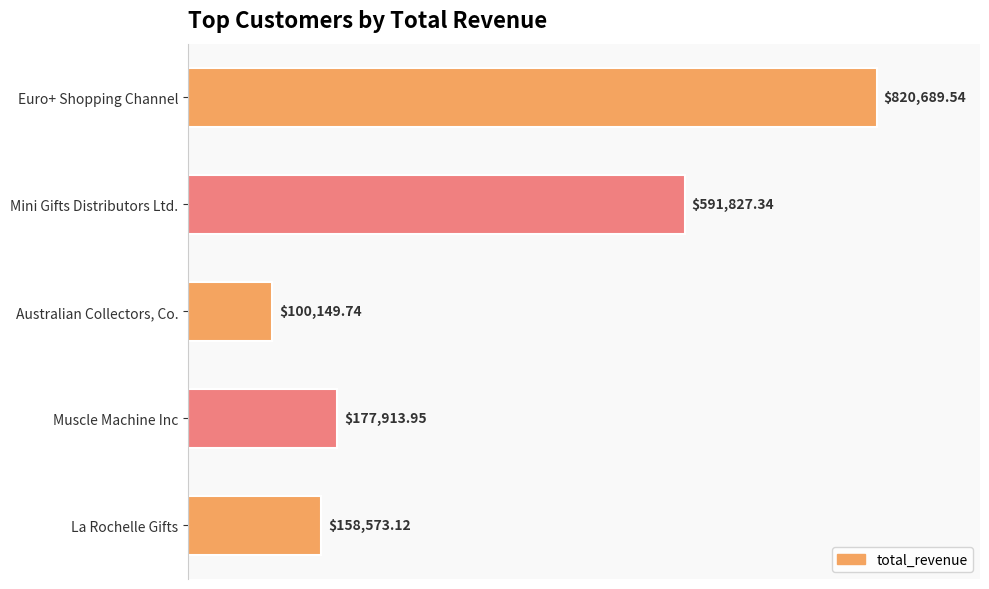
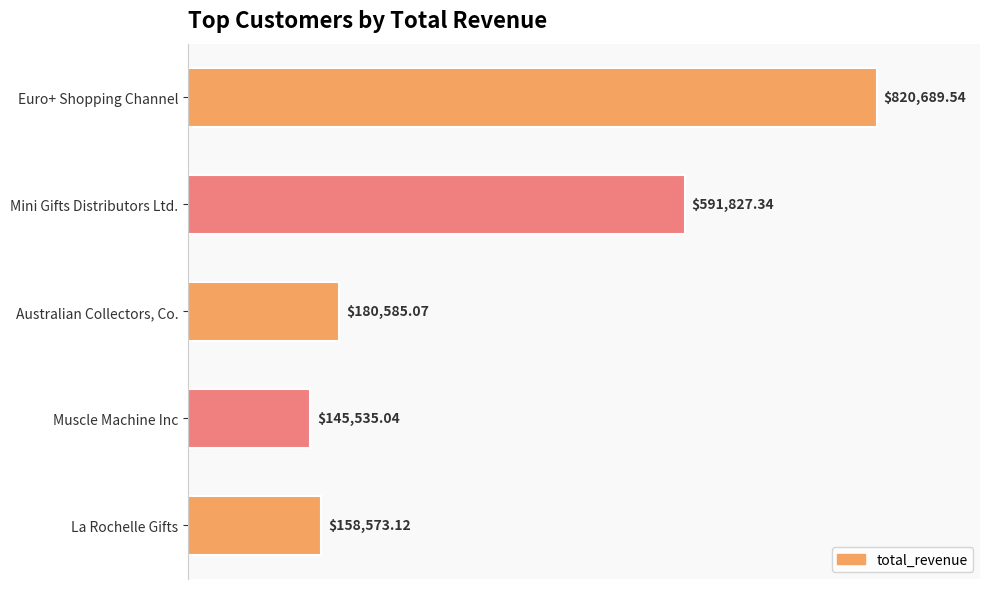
Australian Collectors, Co.: $100,149.74 -> $180,585.07
Muscle Machine Inc: $177,913.95 -> $145,535.04
